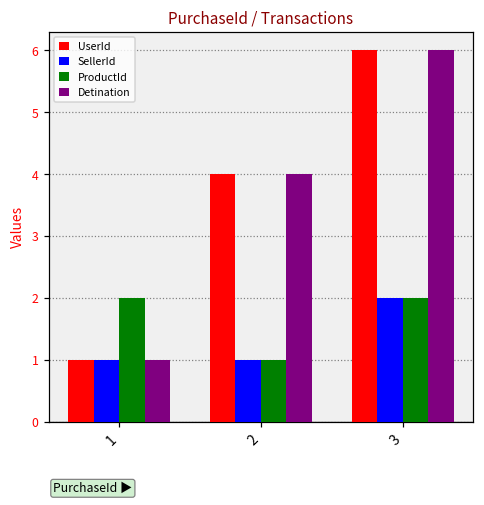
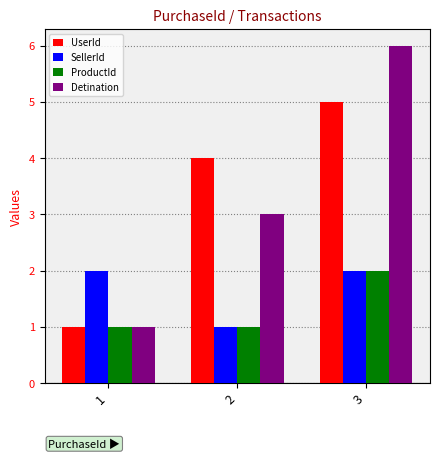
SellerId, 1: 1 -> 2
ProductId, 1: 2 -> 1
Detination, 2: 4 -> 3
UserId, 3: 6 -> 5
